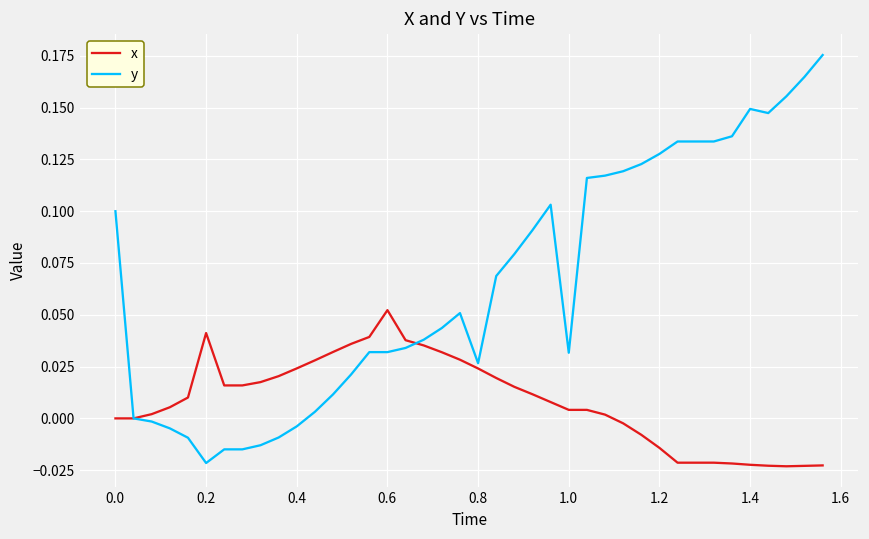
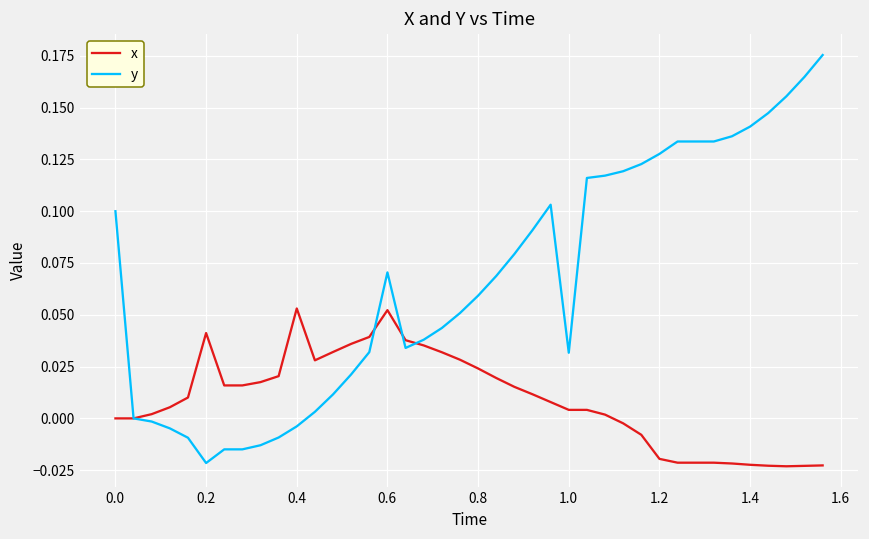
x, 0.4: 0.024 -> 0.053
y, 0.6: 0.032 -> 0.070
y, 0.8: 0.027 -> 0.059
x, 1.2: -0.014 -> -0.020
y, 1.4: 0.149 -> 0.141
